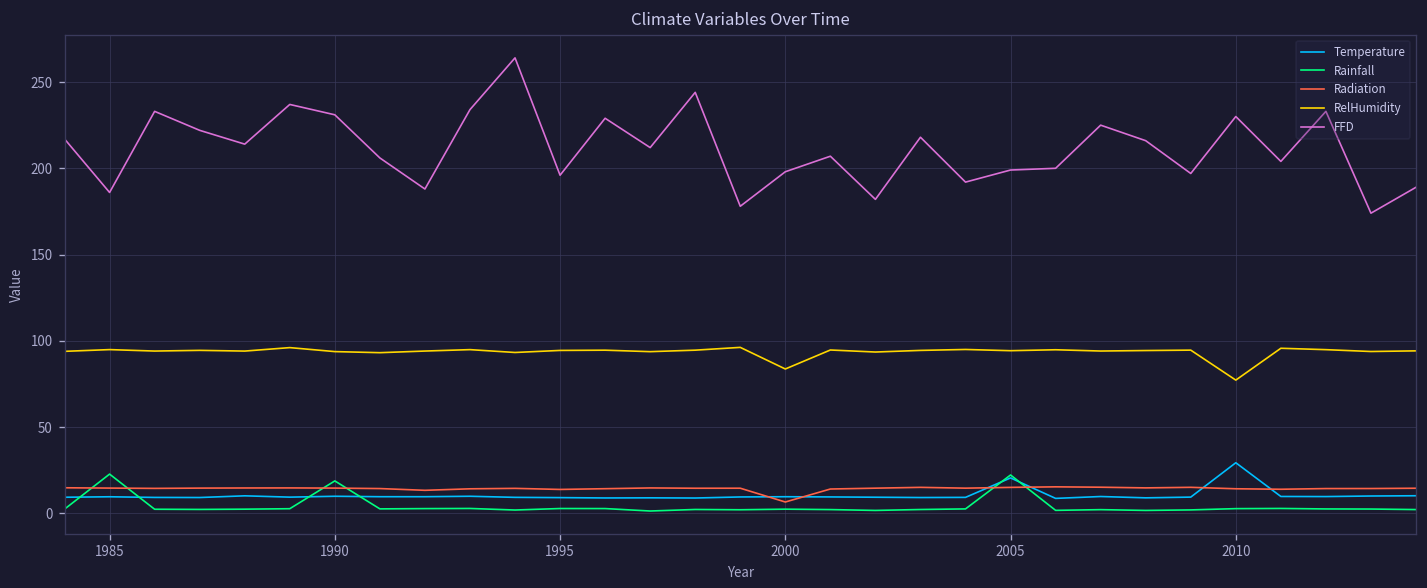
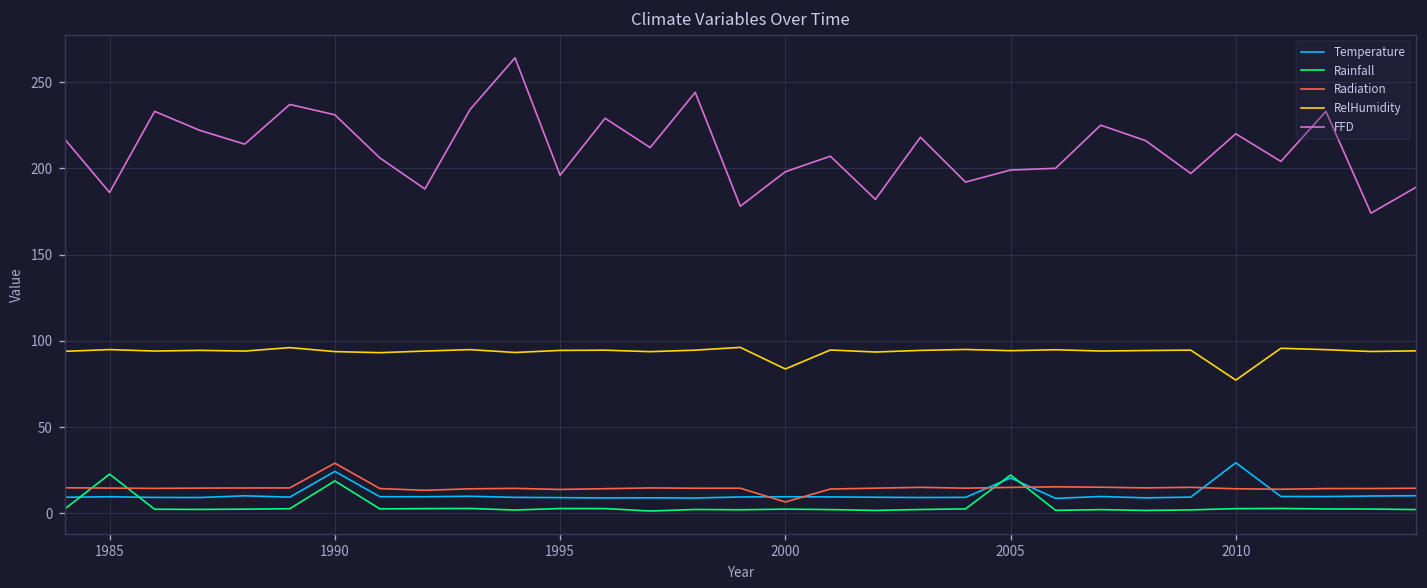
Temperature, 1990: 10 -> 24
Radiation, 1990: 15 -> 29
FFD, 2010: 230 -> 220
